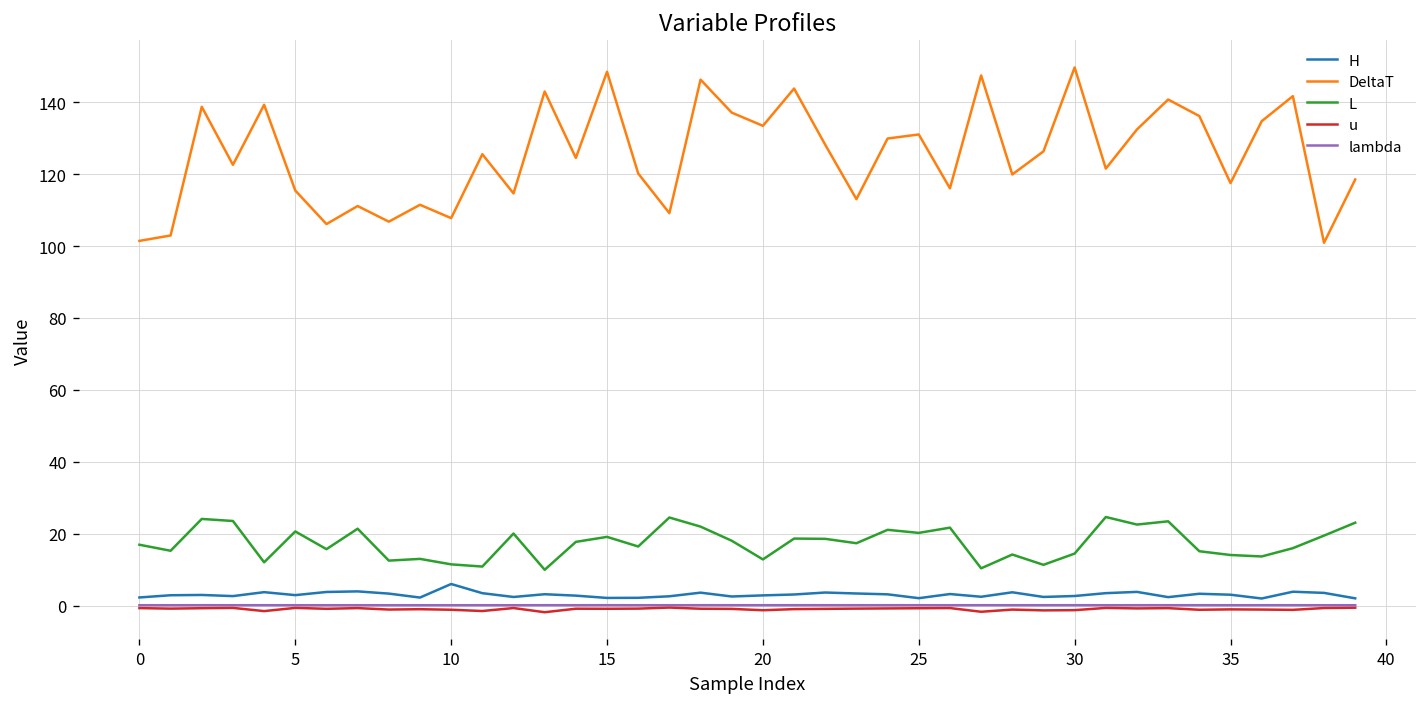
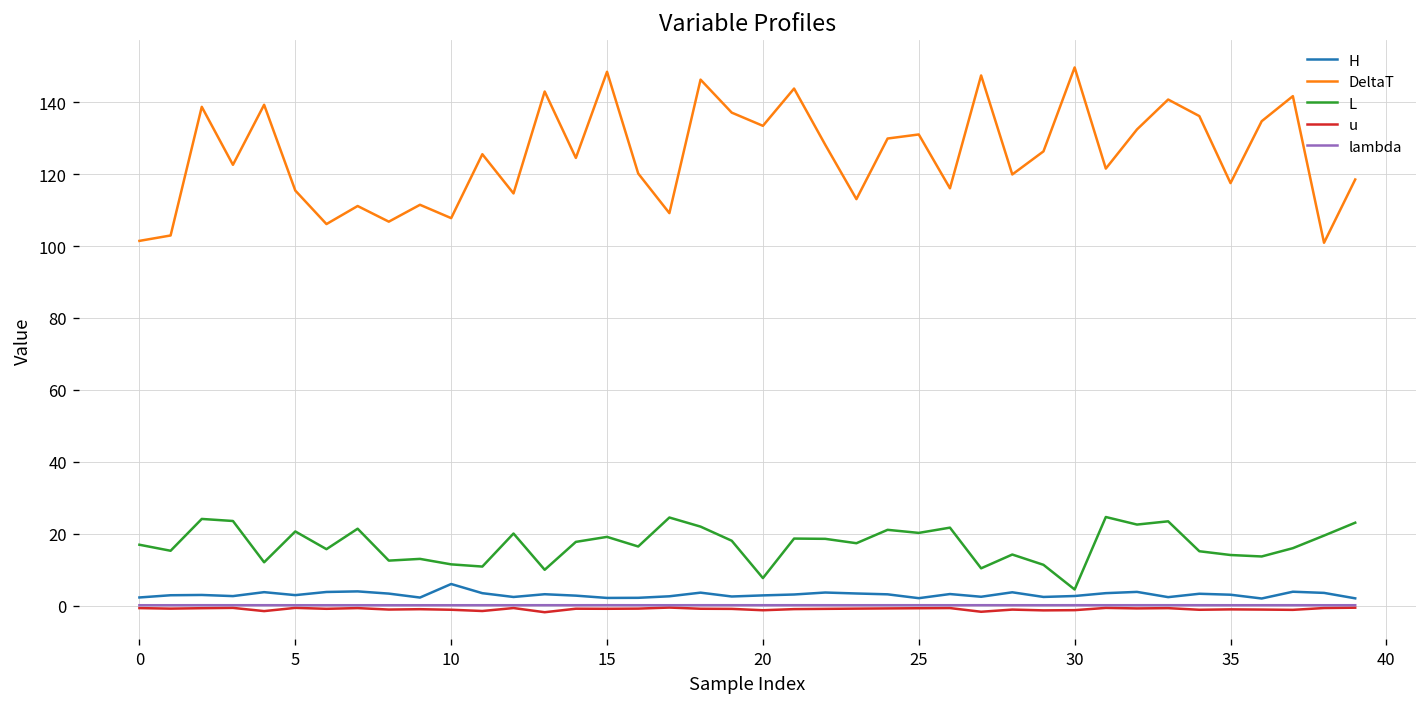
L, 20: 13 -> 8
L, 30: 15 -> 5
